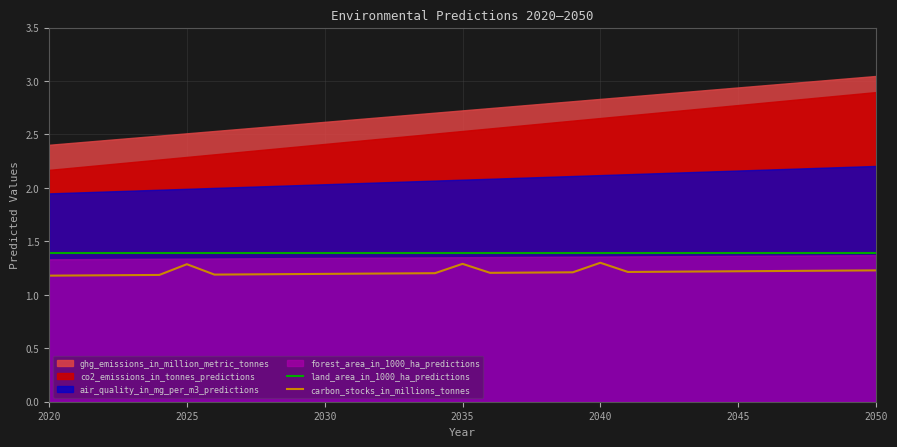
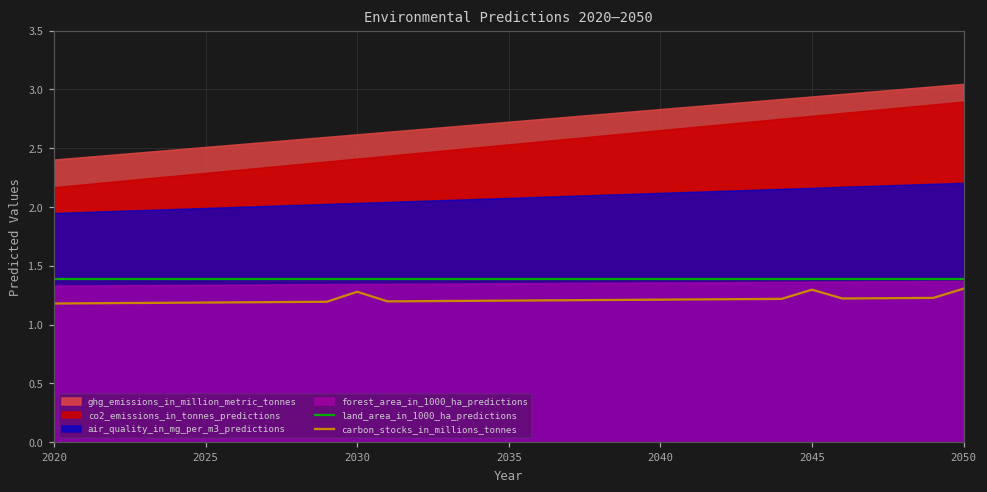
carbon_stocks_in_millions_tonnes, 2025: 1.29 -> 1.19
carbon_stocks_in_millions_tonnes, 2030: 1.20 -> 1.28
carbon_stocks_in_millions_tonnes, 2035: 1.29 -> 1.20
carbon_stocks_in_millions_tonnes, 2040: 1.30 -> 1.21
carbon_stocks_in_millions_tonnes, 2045: 1.22 -> 1.30
carbon_stocks_in_millions_tonnes, 2050: 1.23 -> 1.31
